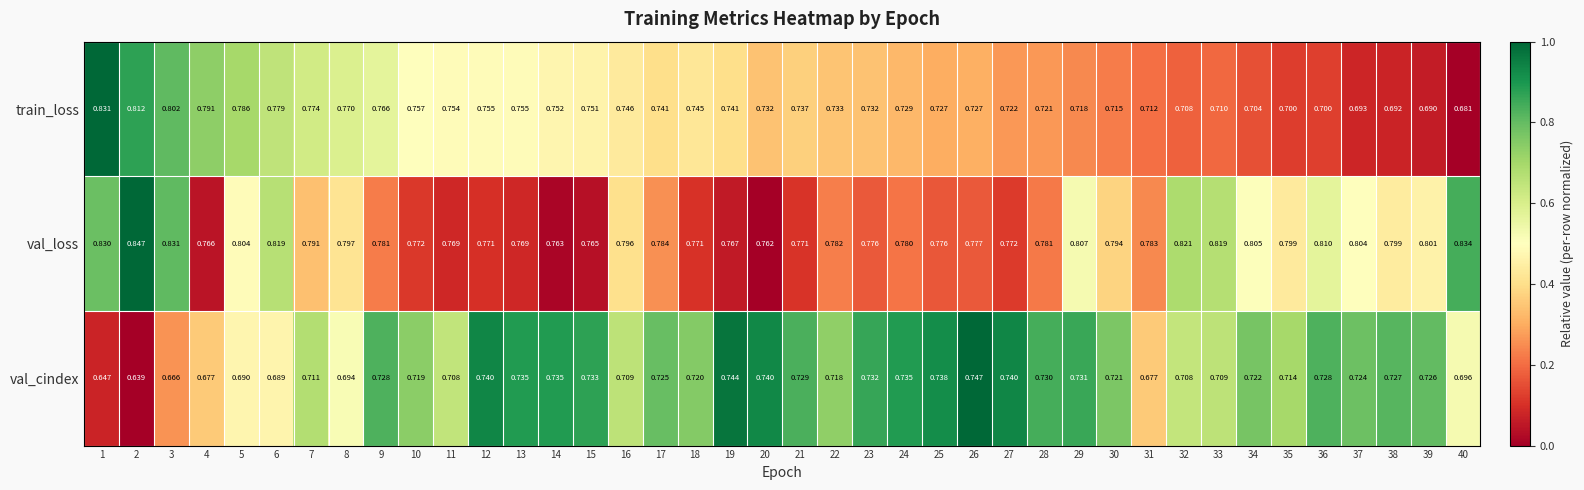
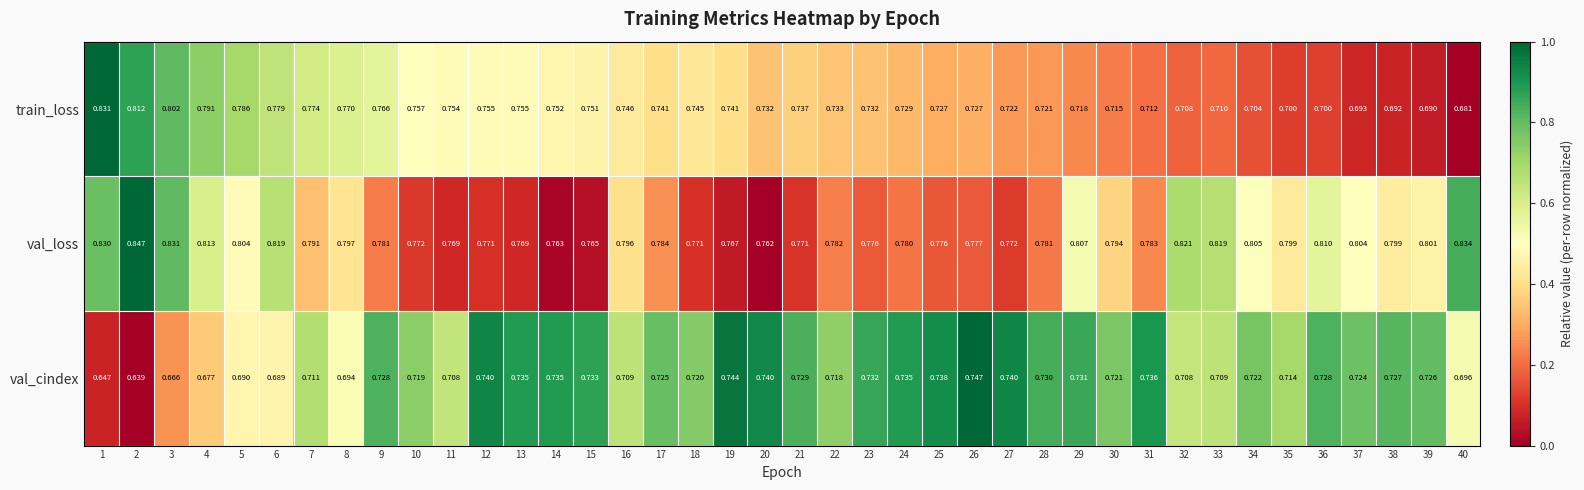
val_loss, 4: 0.766 -> 0.813
val_cindex, 31: 0.677 -> 0.736
